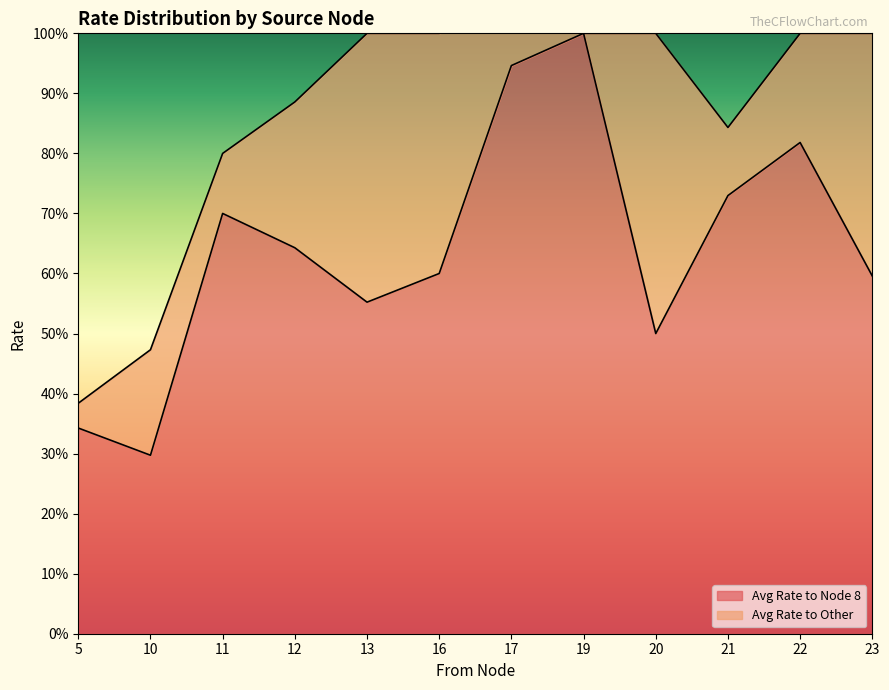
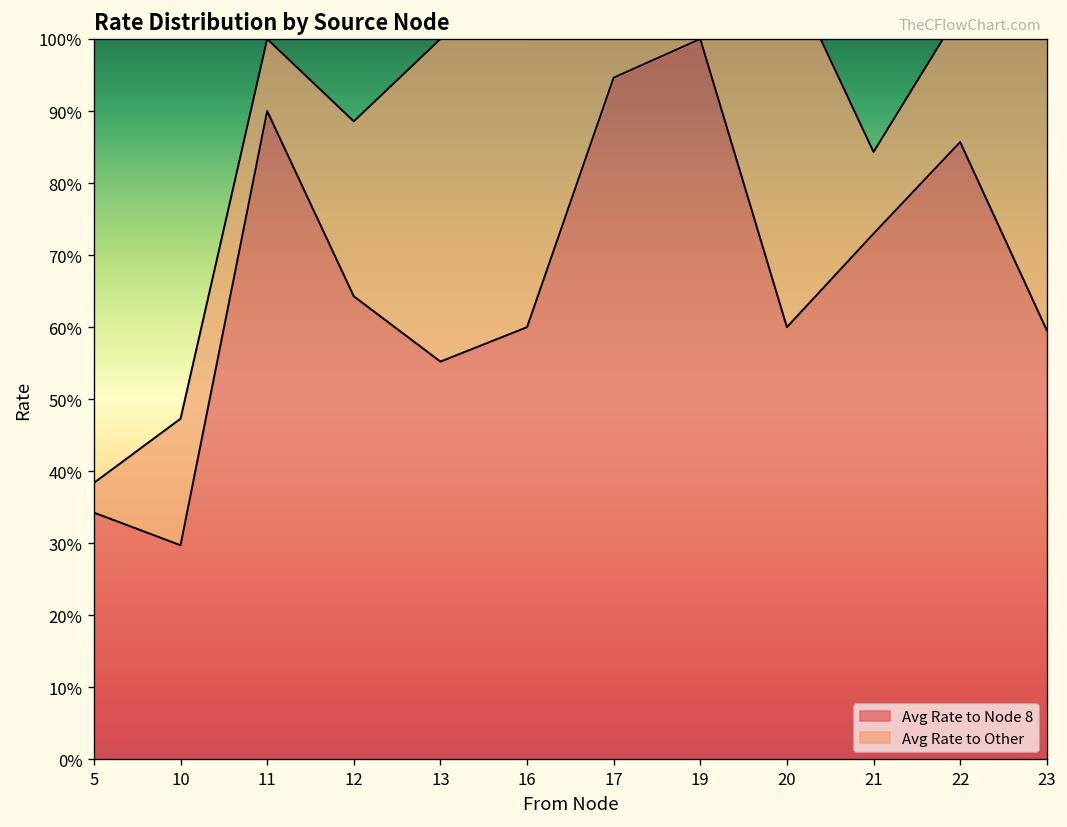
Avg Rate to Node 8, 11: 70% -> 90%
Avg Rate to Node 8, 20: 50% -> 60%
Avg Rate to Node 8, 22: 82% -> 86%
